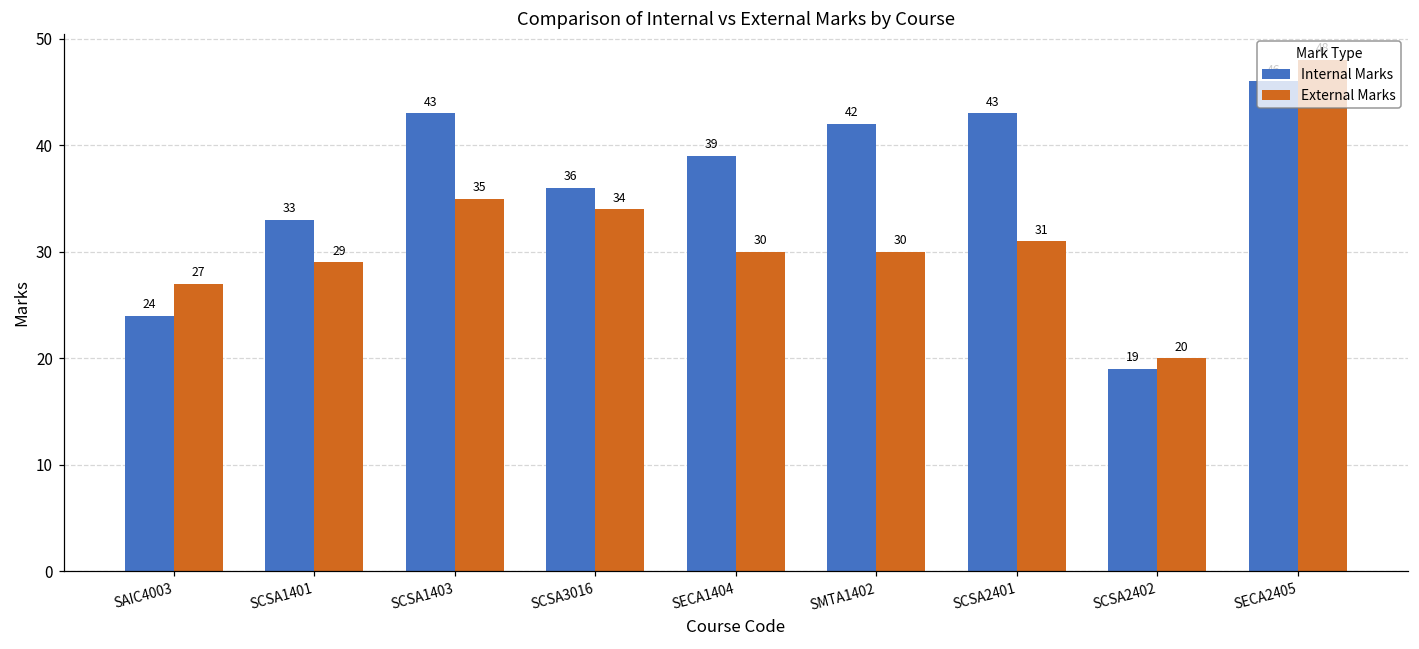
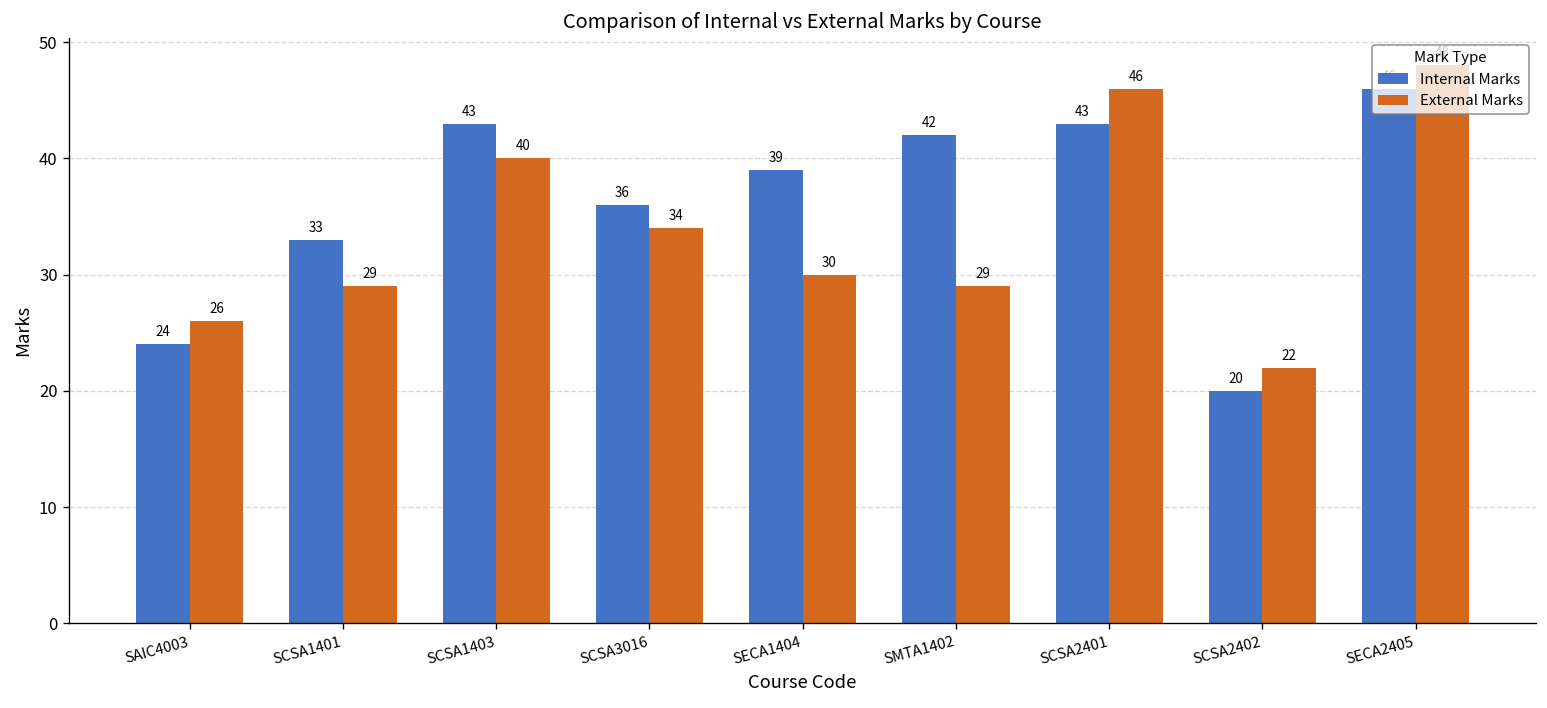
External Marks, SAIC4003: 27 -> 26
External Marks, SCSA1403: 35 -> 40
External Marks, SMTA1402: 30 -> 29
External Marks, SCSA2401: 31 -> 46
Internal Marks, SCSA2402: 19 -> 20
External Marks, SCSA2402: 20 -> 22
